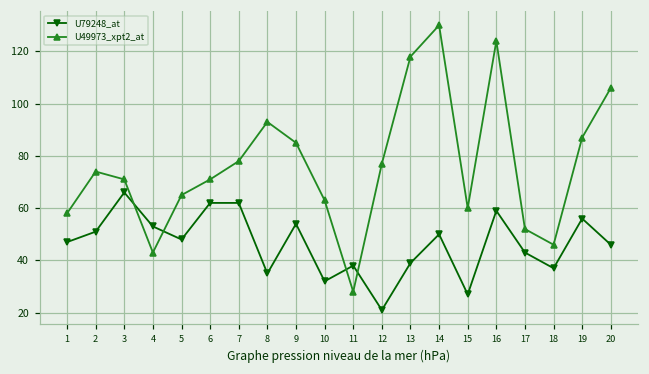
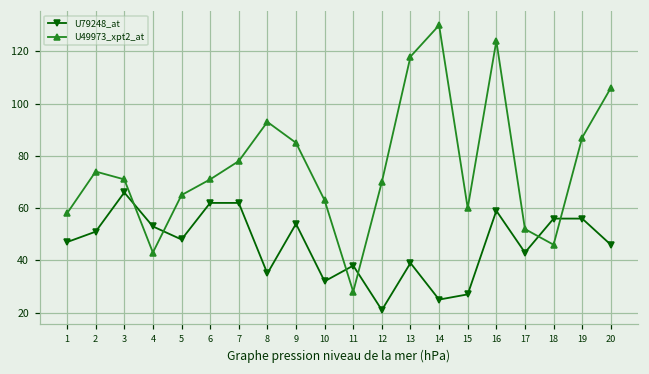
U49973_xpt2_at, 12: 77 -> 70
U79248_at, 14: 50 -> 25
U79248_at, 18: 37 -> 56
